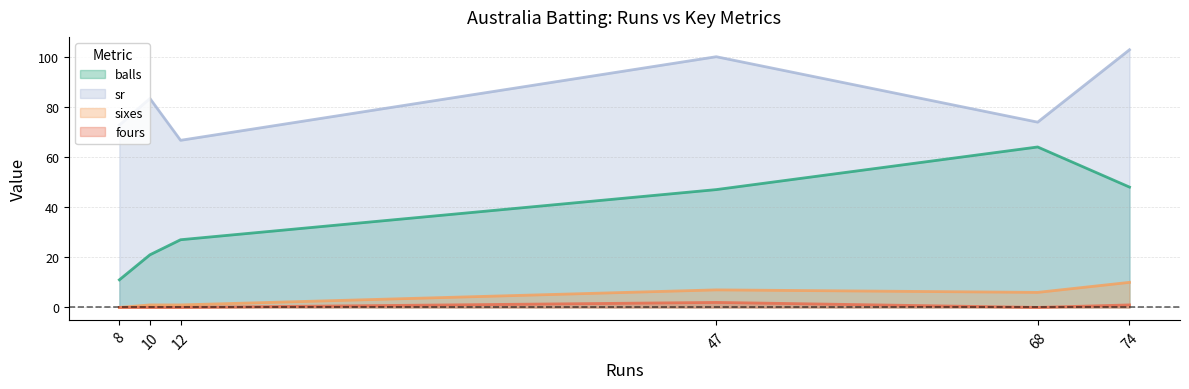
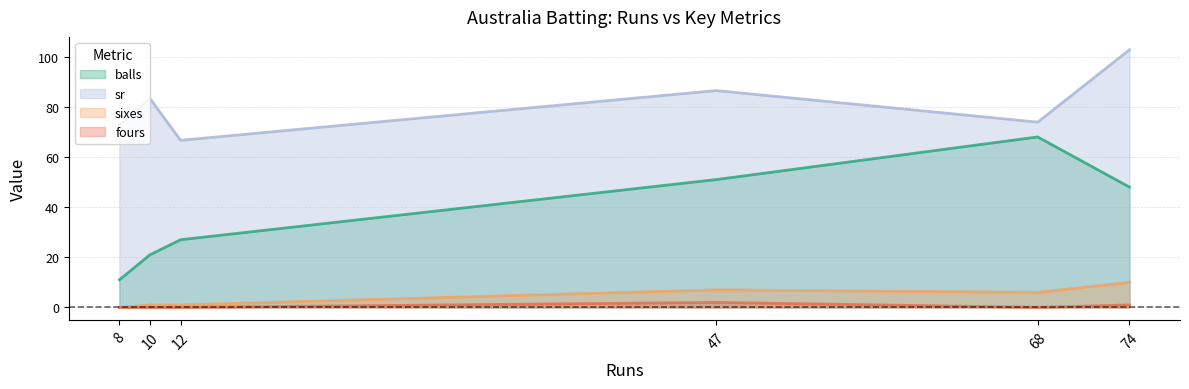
balls, 47: 47 -> 51
sr, 47: 100 -> 87
balls, 68: 64 -> 68
